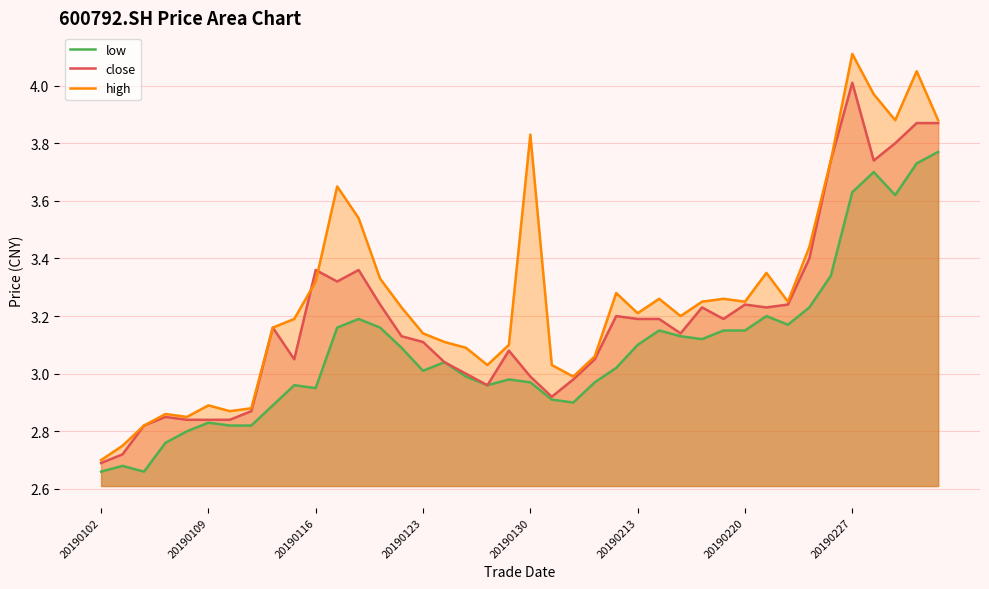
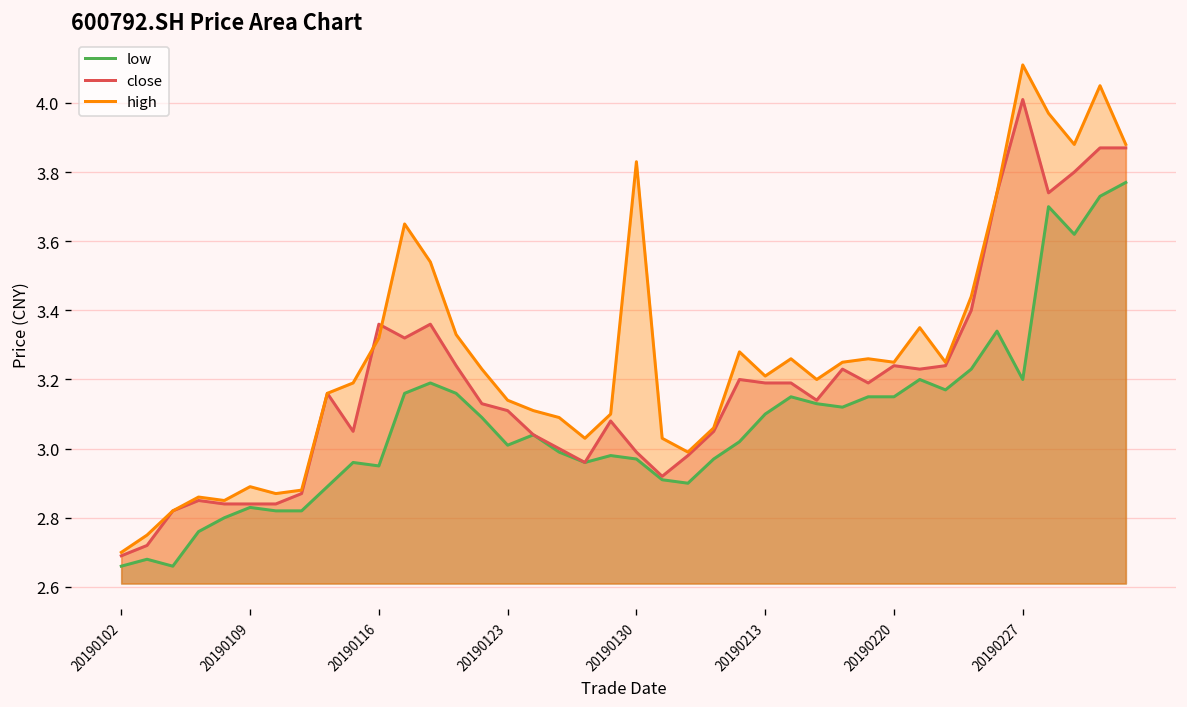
low, 20190227: 3.63 -> 3.20
